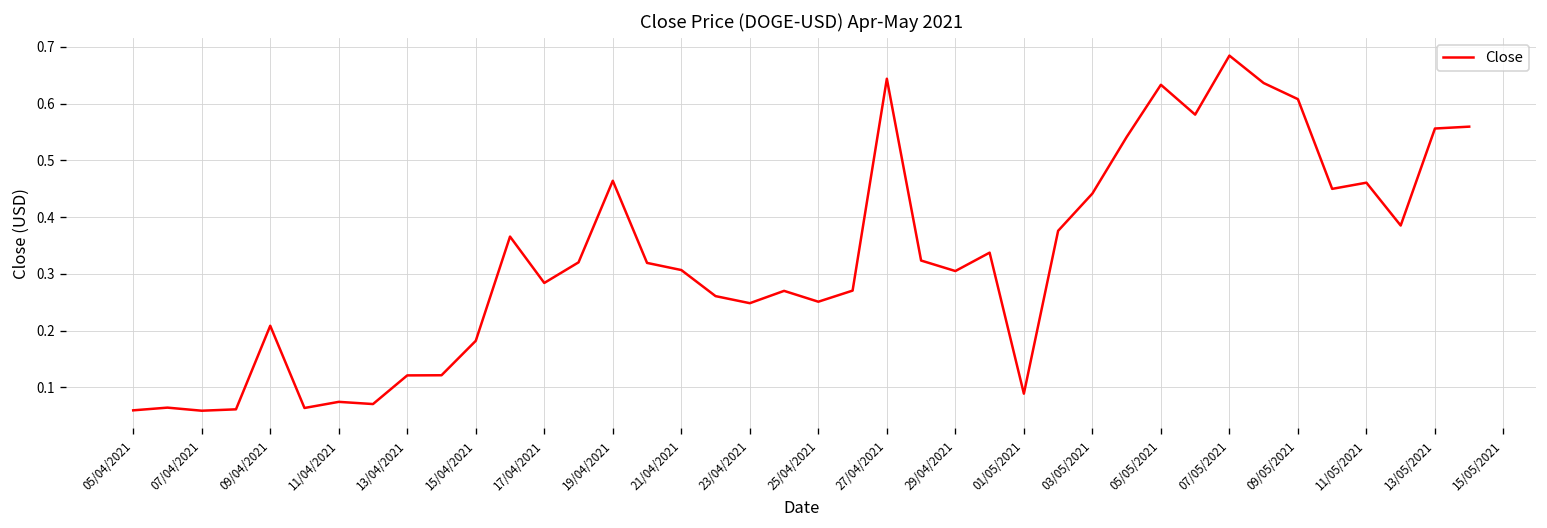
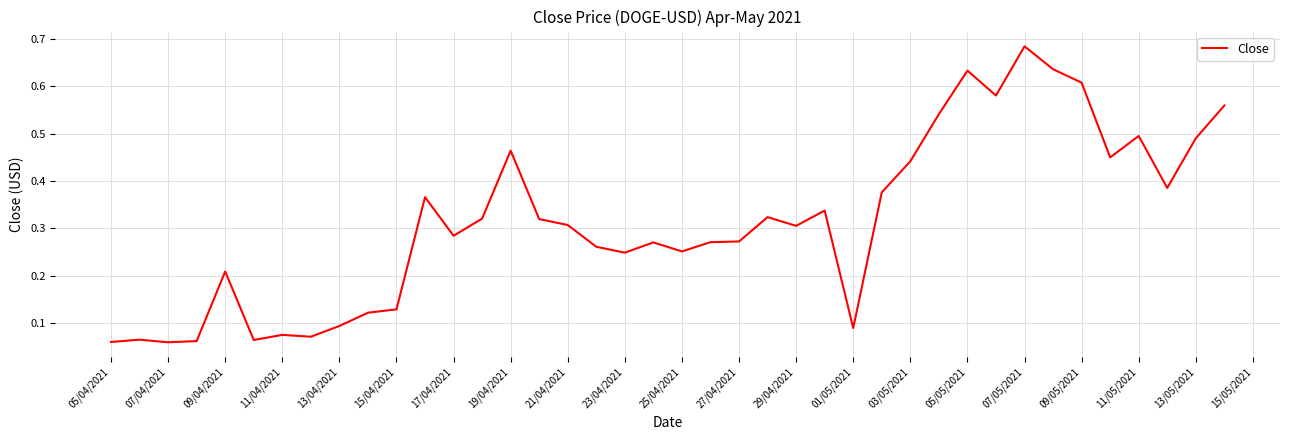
13/04/2021: 0.12 -> 0.09
15/04/2021: 0.18 -> 0.13
27/04/2021: 0.64 -> 0.27
11/05/2021: 0.46 -> 0.50
13/05/2021: 0.56 -> 0.49
